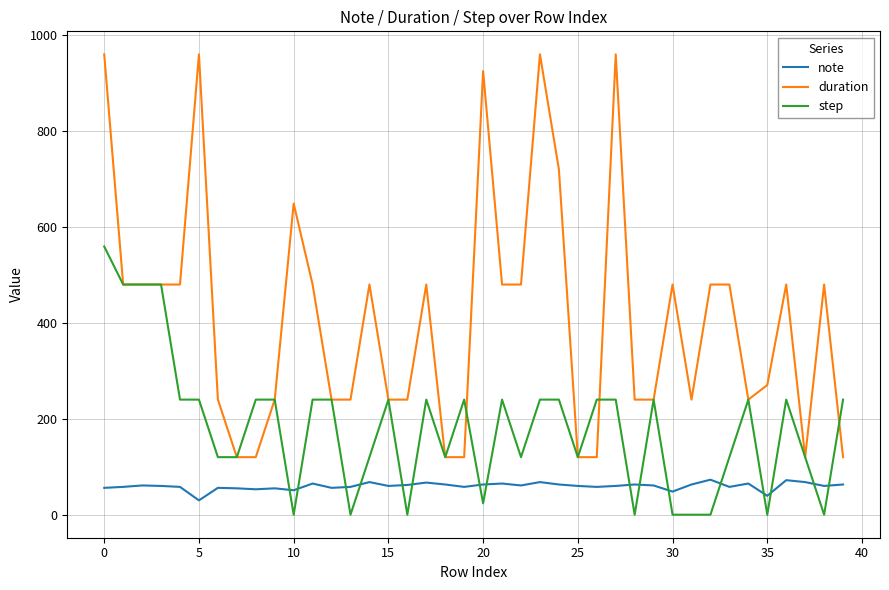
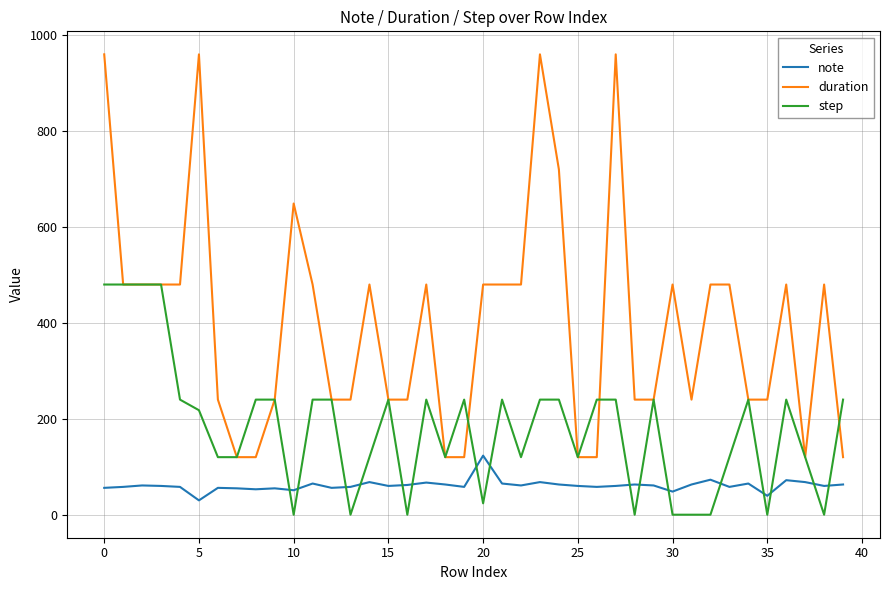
step, 0: 560 -> 480
step, 5: 240 -> 220
note, 20: 60 -> 120
duration, 20: 930 -> 480
duration, 35: 270 -> 240
